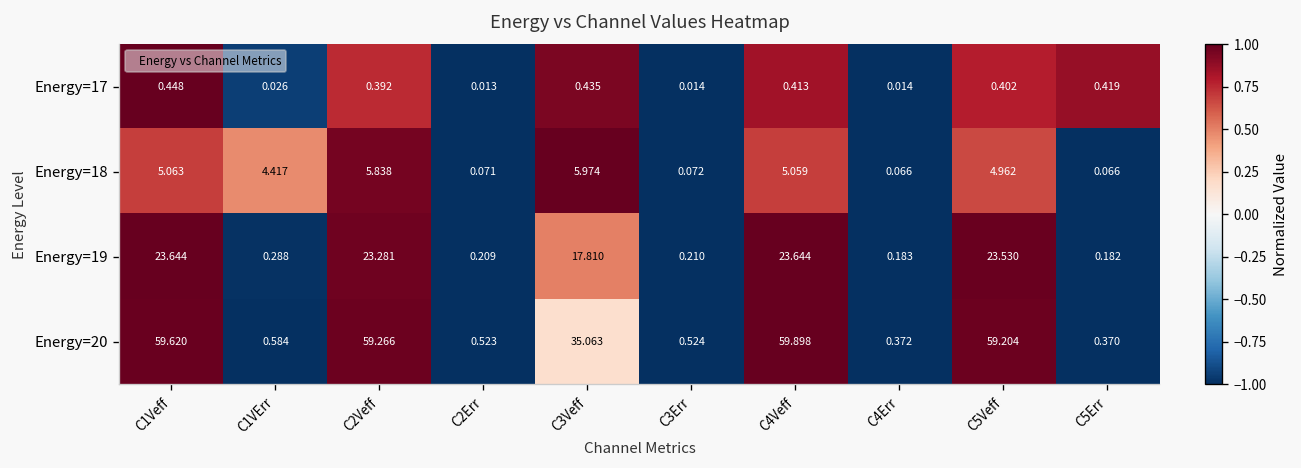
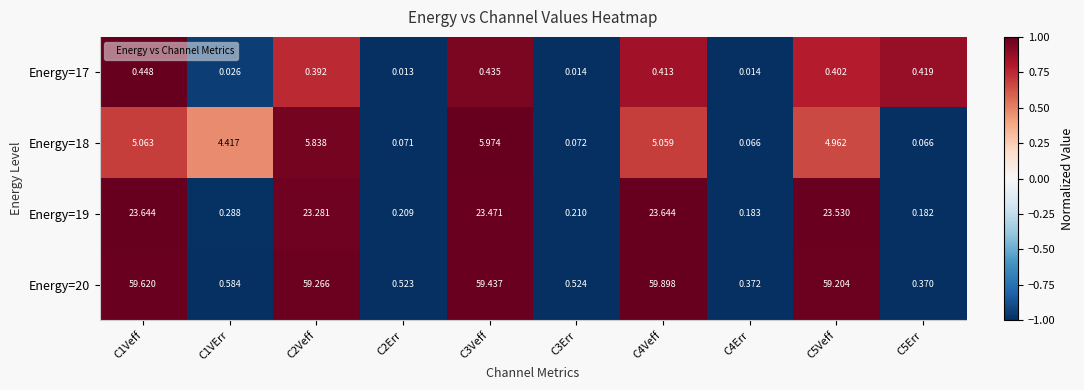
Energy=19, C3Veff: 17.810 -> 23.471
Energy=20, C3Veff: 35.063 -> 59.437
